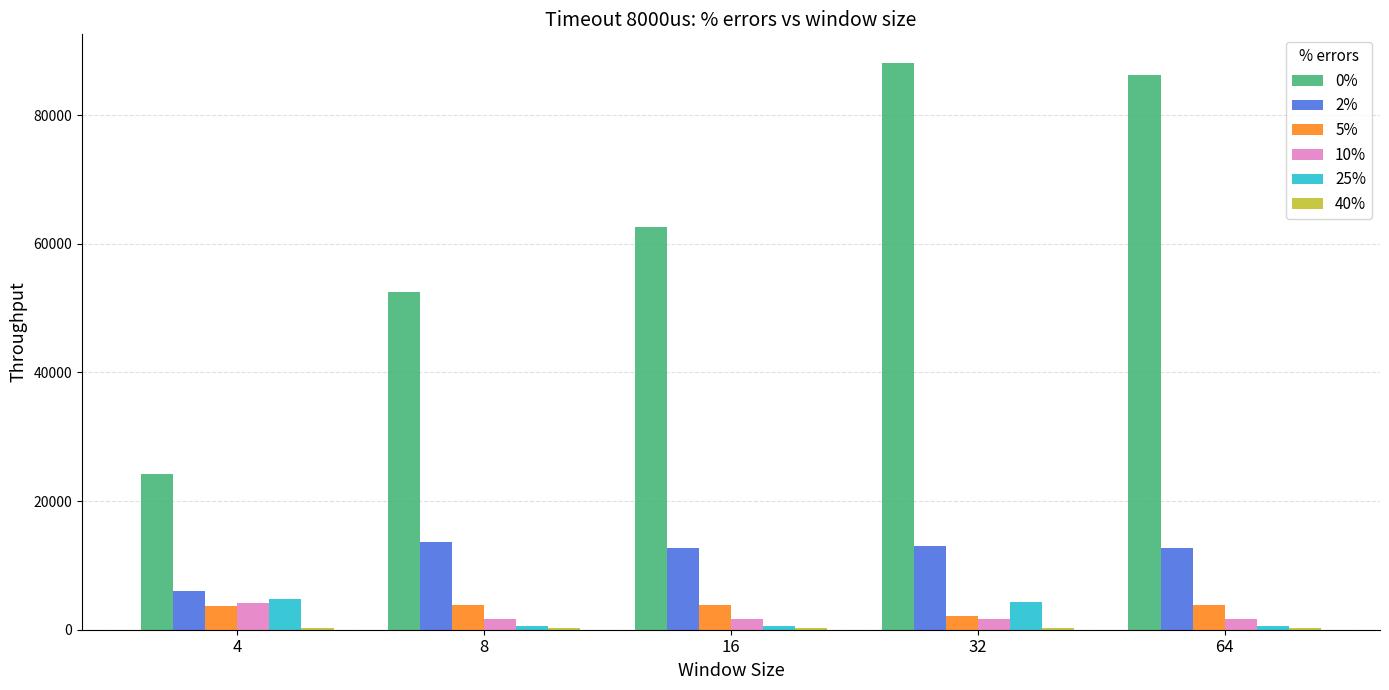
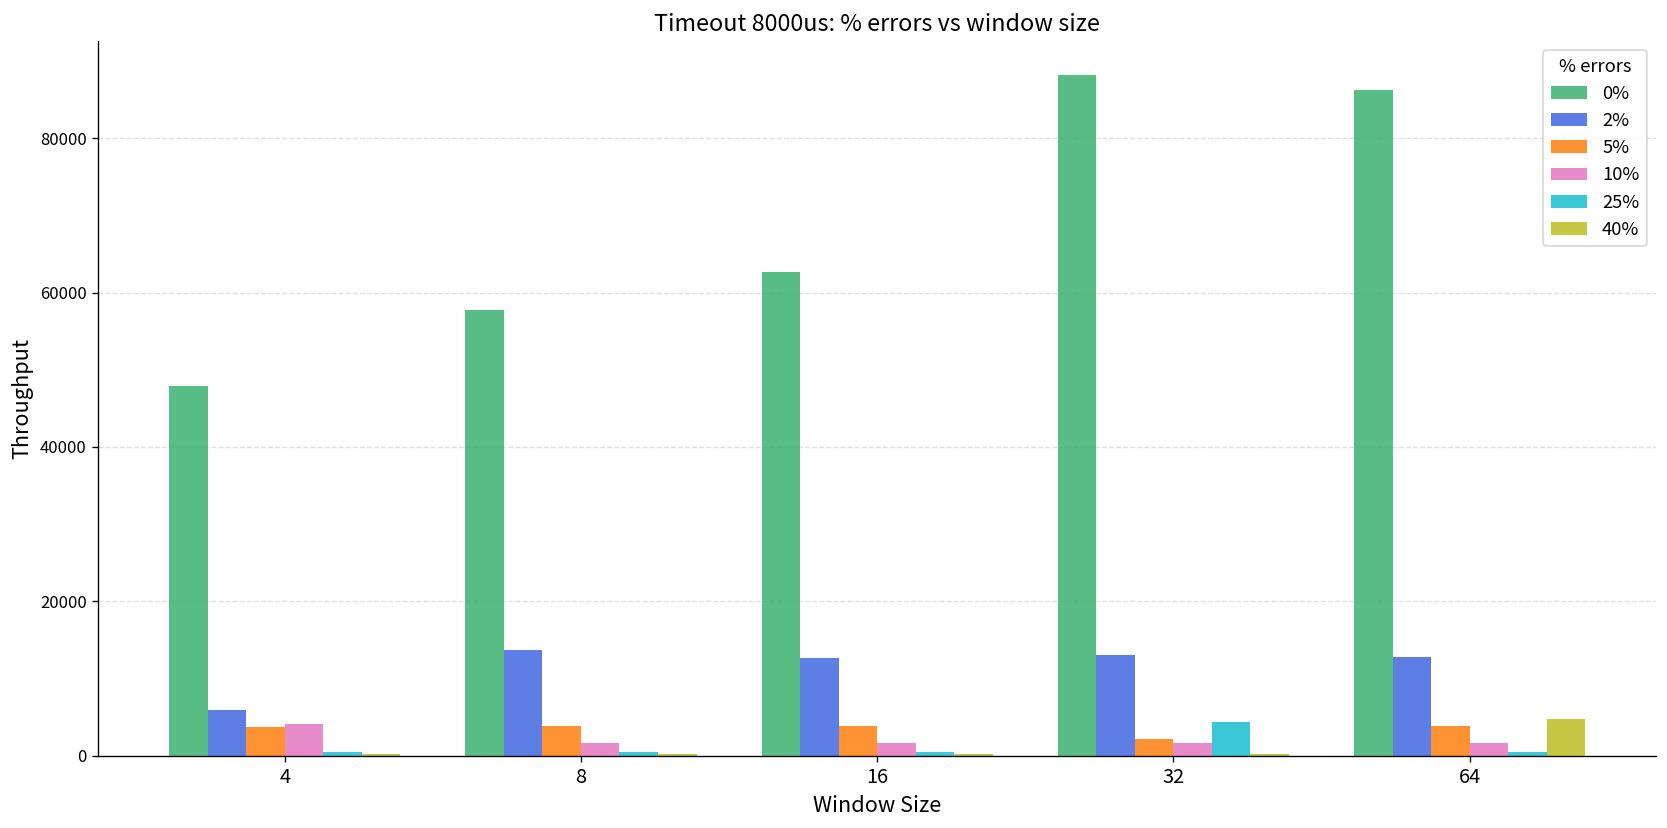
0%, 4: 24000 -> 48000
25%, 4: 5000 -> 1000
0%, 8: 52000 -> 58000
40%, 64: 0 -> 5000
